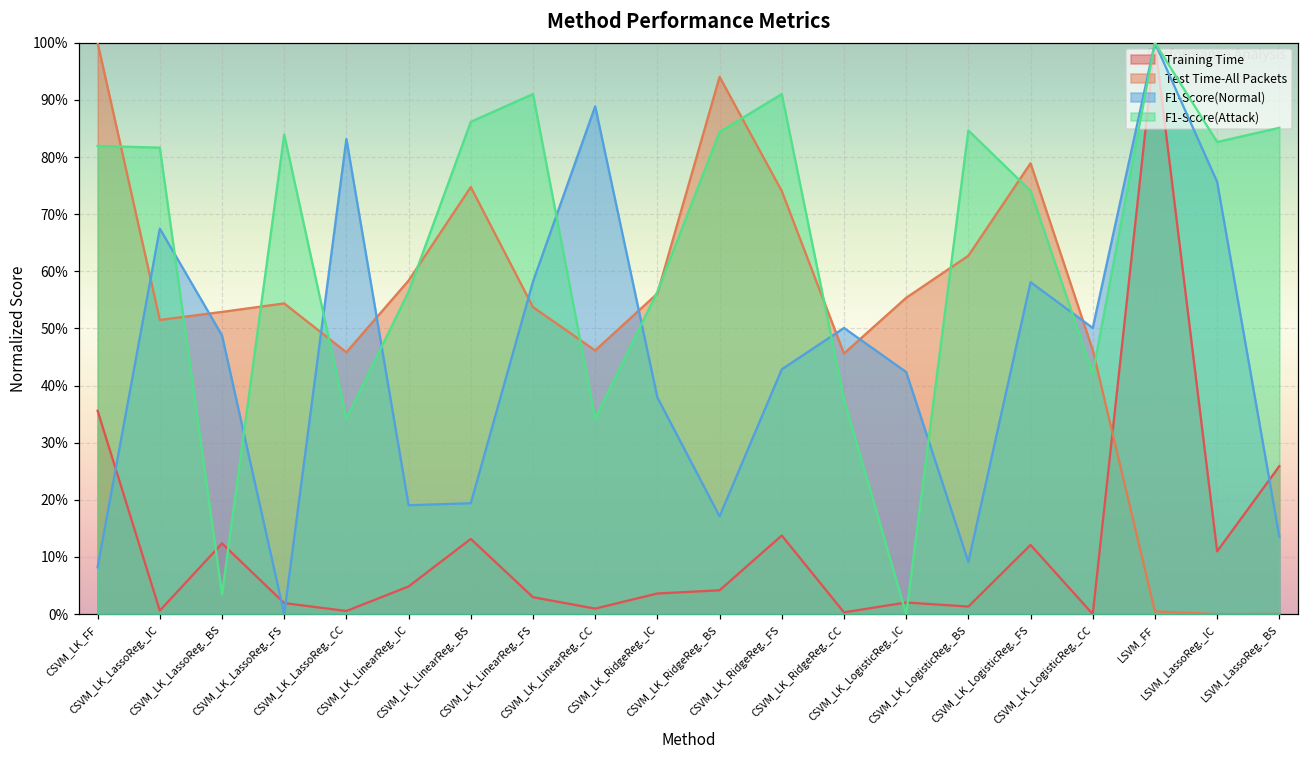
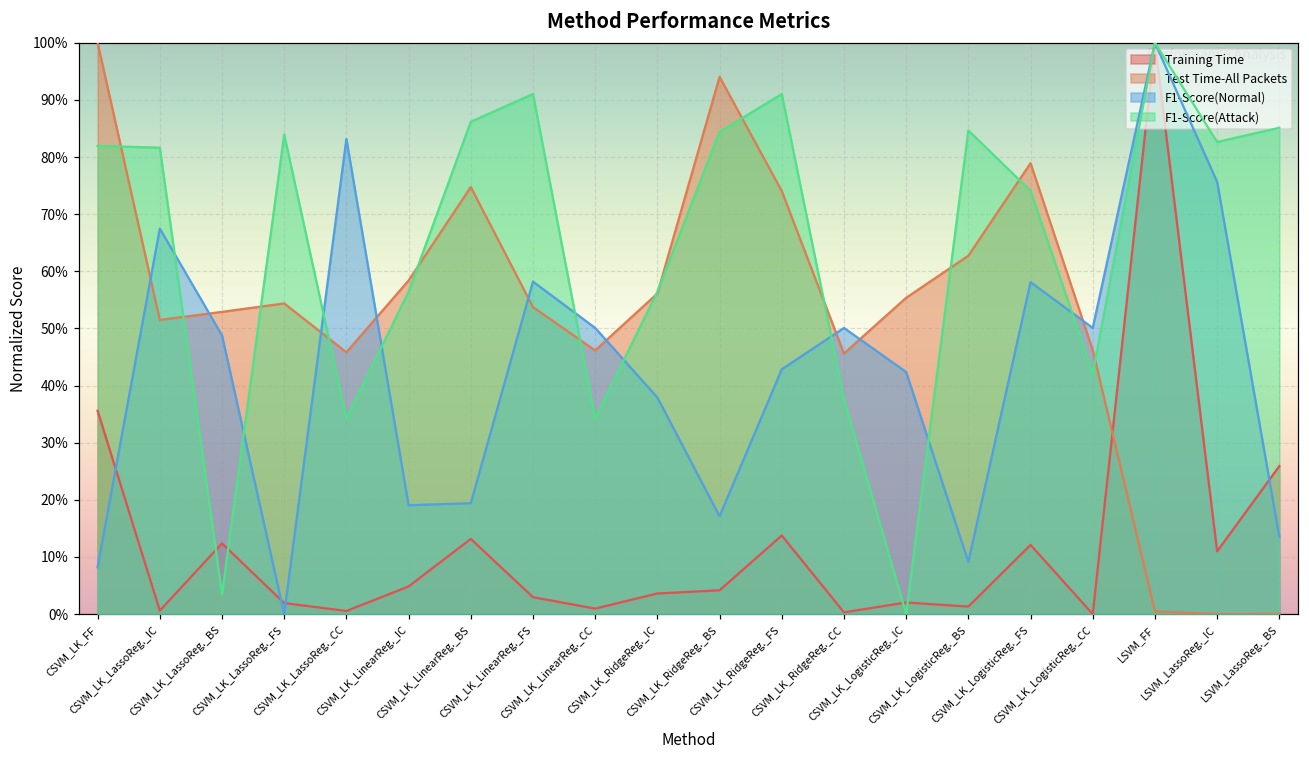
F1-Score(Normal), CSVM_LK_LinearReg._CC: 89% -> 50%
